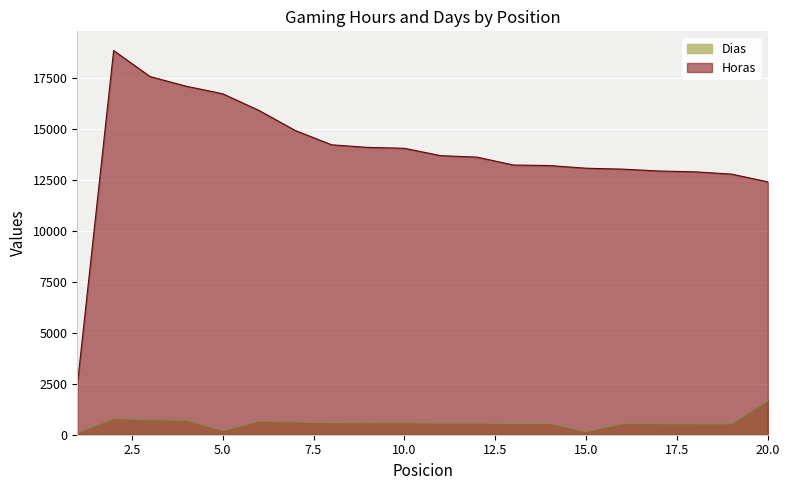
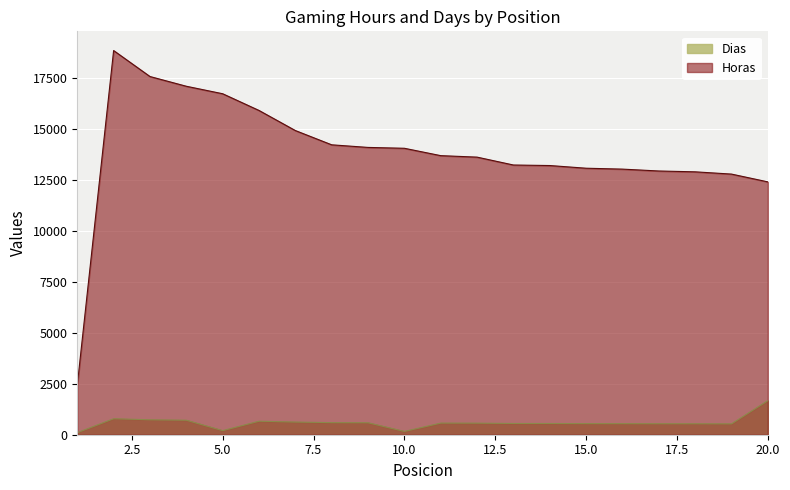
Dias, 10.0: 600 -> 200
Dias, 15.0: 200 -> 500
